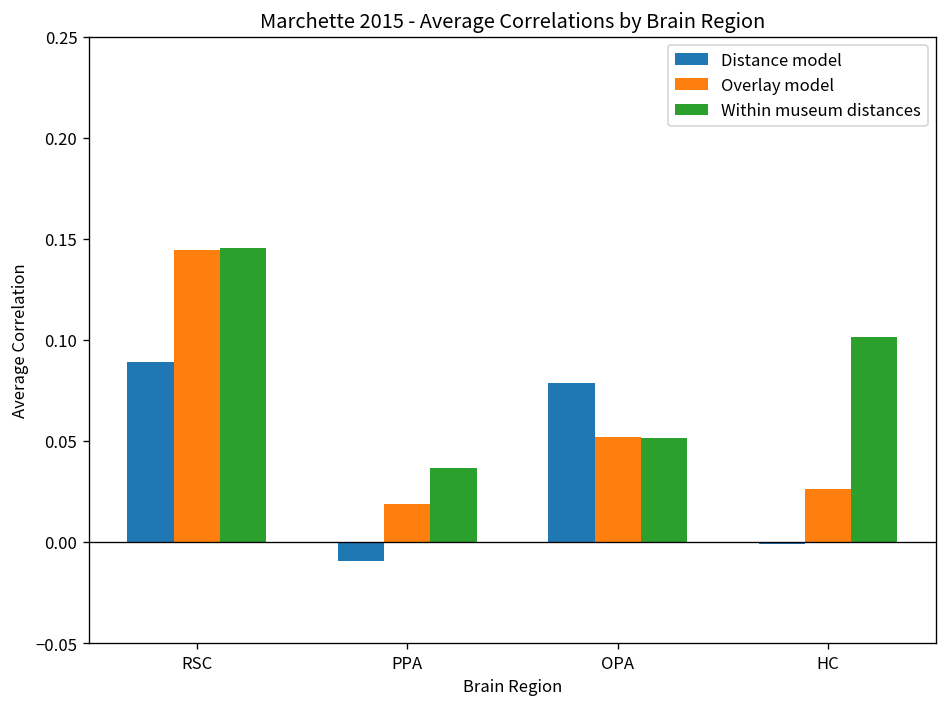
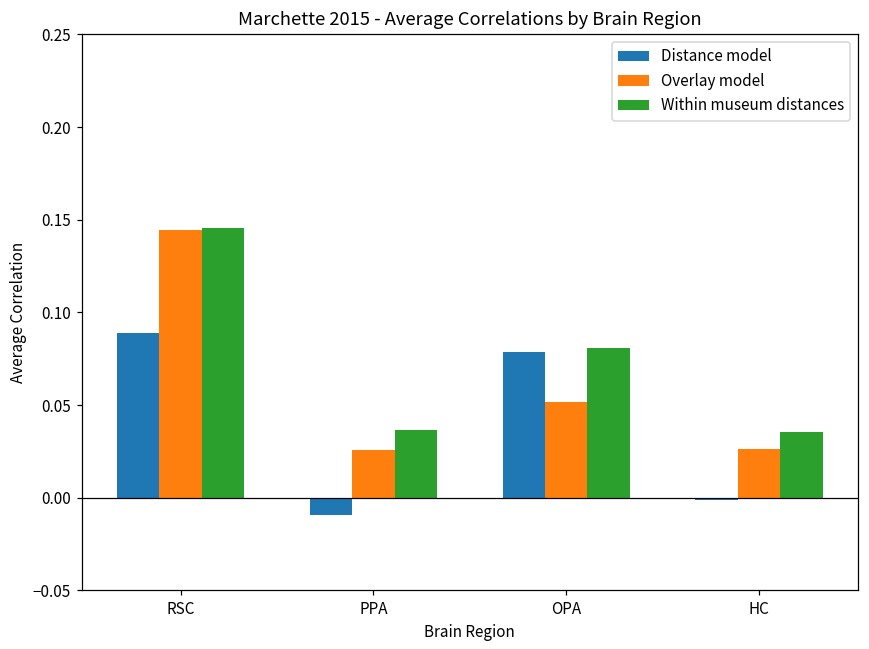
Overlay model, PPA: 0.019 -> 0.026
Within museum distances, OPA: 0.051 -> 0.081
Within museum distances, HC: 0.101 -> 0.035
